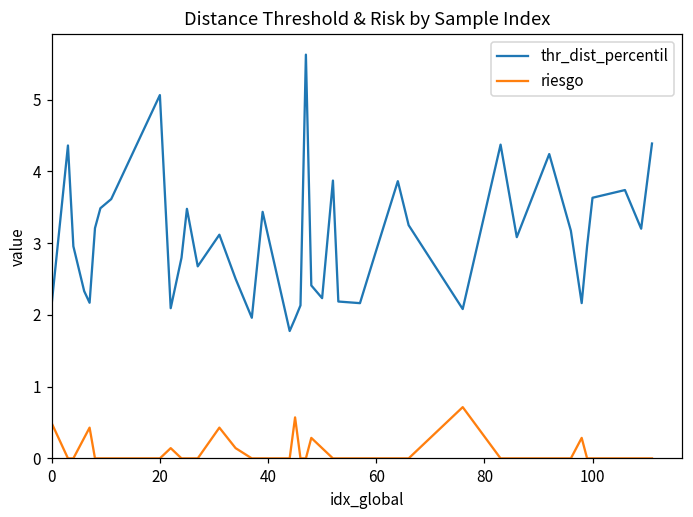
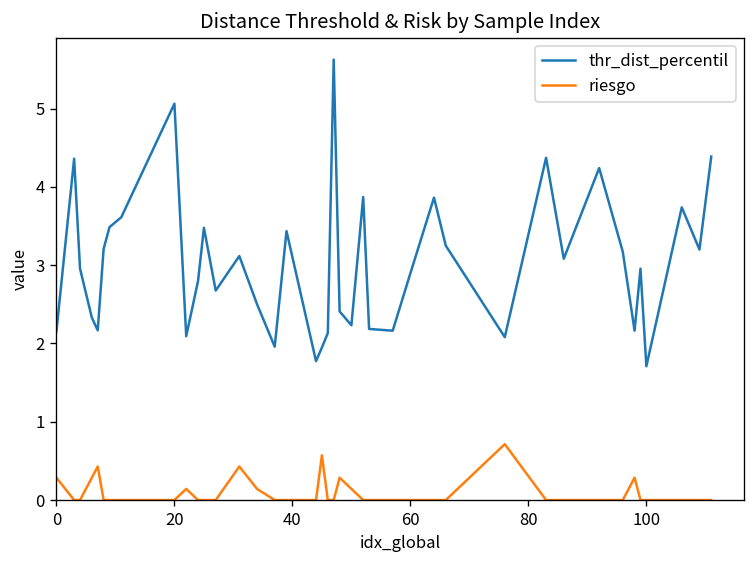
riesgo, 0: 0.5 -> 0.3
thr_dist_percentil, 100: 3.6 -> 1.7
